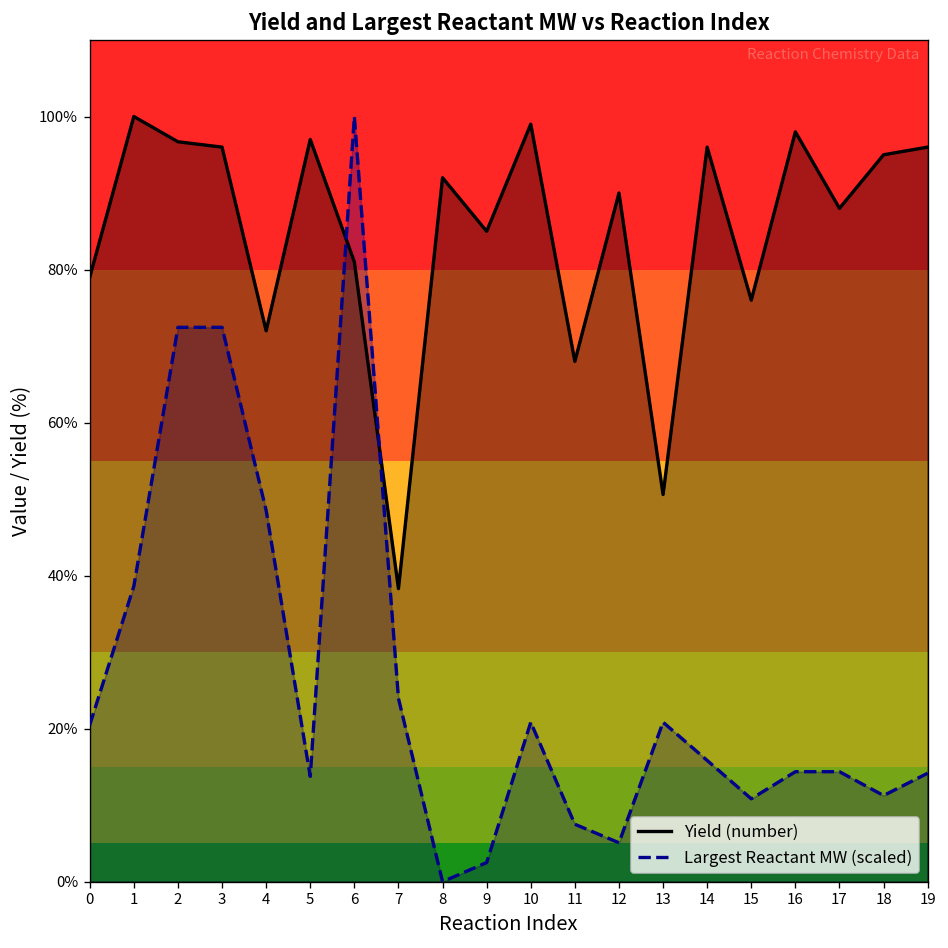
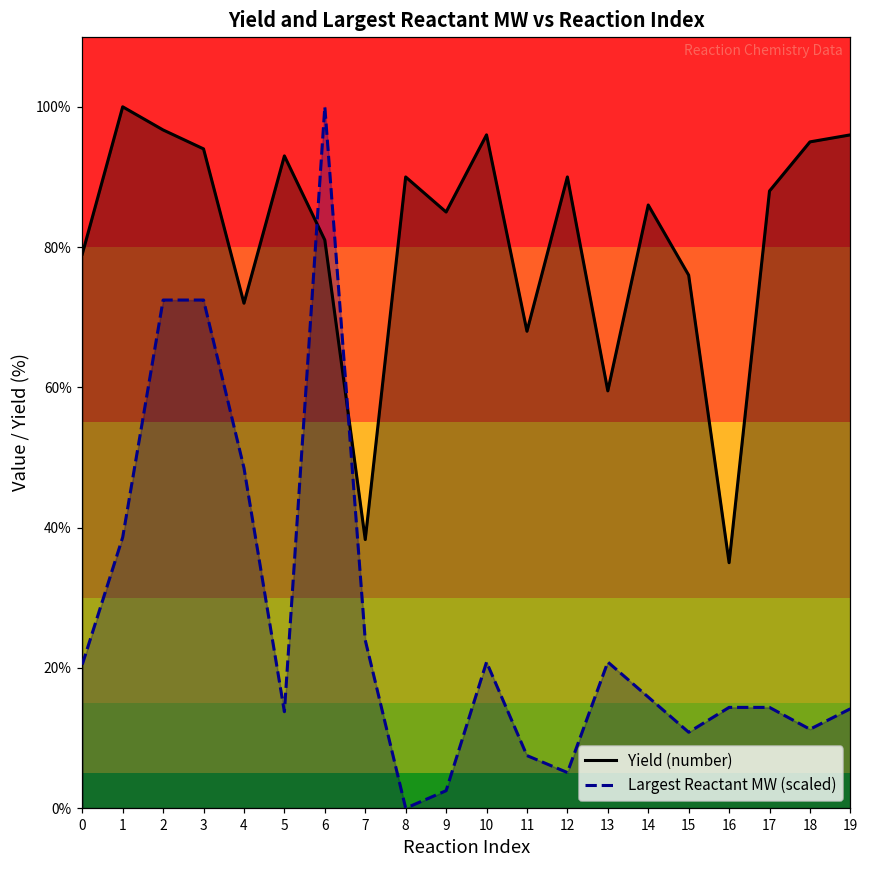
Yield (number), 3: 96% -> 94%
Yield (number), 5: 97% -> 93%
Yield (number), 8: 92% -> 90%
Yield (number), 10: 99% -> 96%
Yield (number), 13: 51% -> 60%
Yield (number), 14: 96% -> 86%
Yield (number), 16: 98% -> 35%
